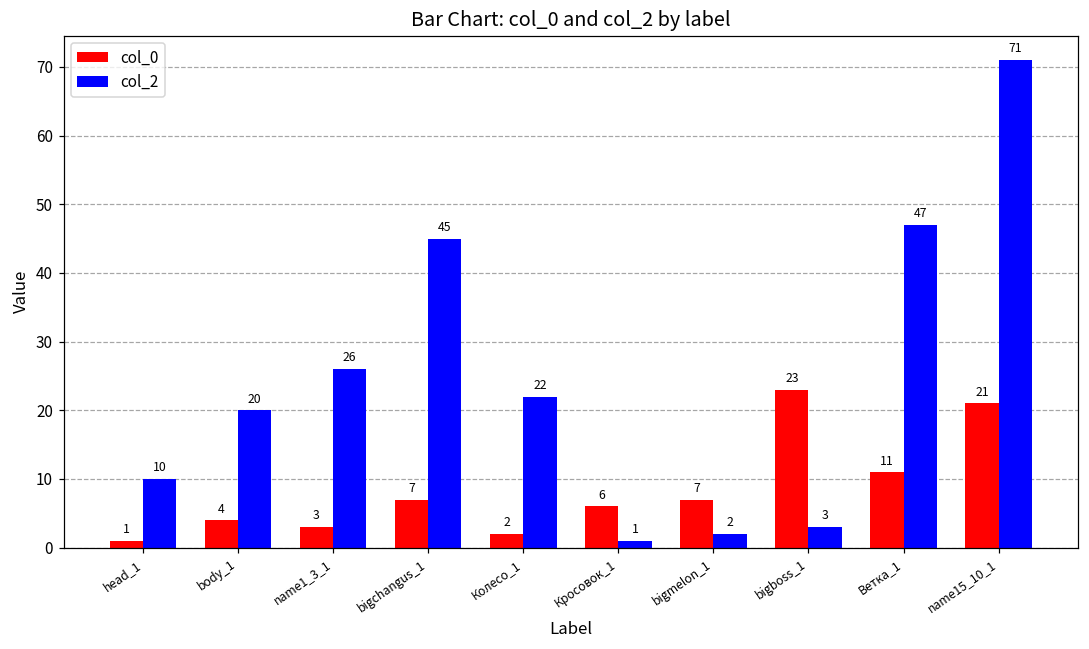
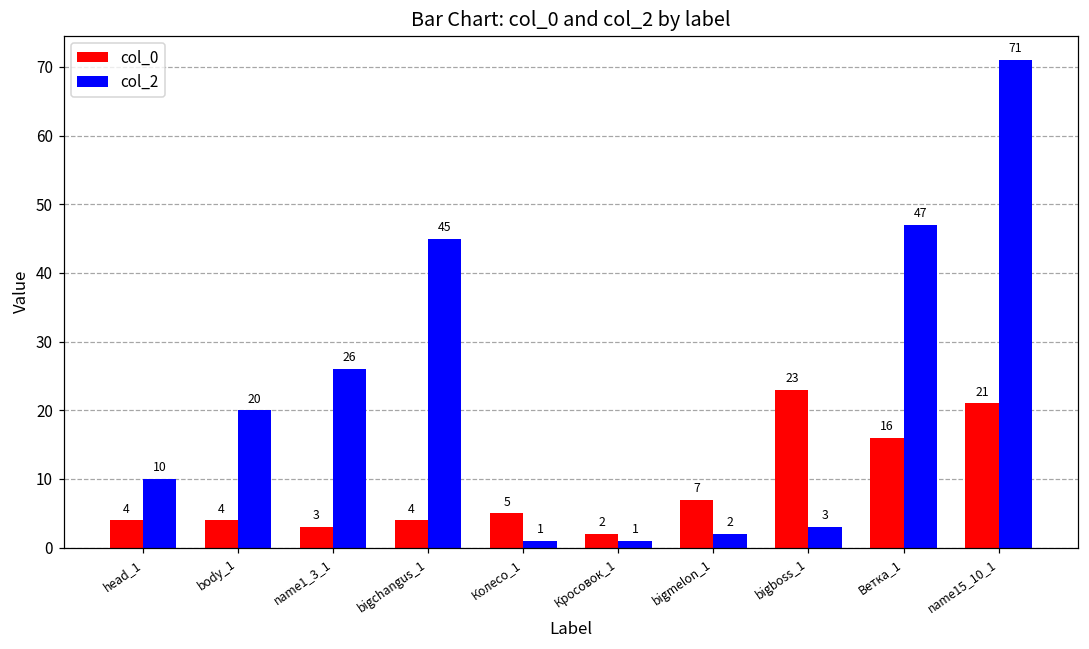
col_0, head_1: 1 -> 4
col_0, bigchangus_1: 7 -> 4
col_0, Колесо_1: 2 -> 5
col_2, Колесо_1: 22 -> 1
col_0, Кросовок_1: 6 -> 2
col_0, Ветка_1: 11 -> 16
